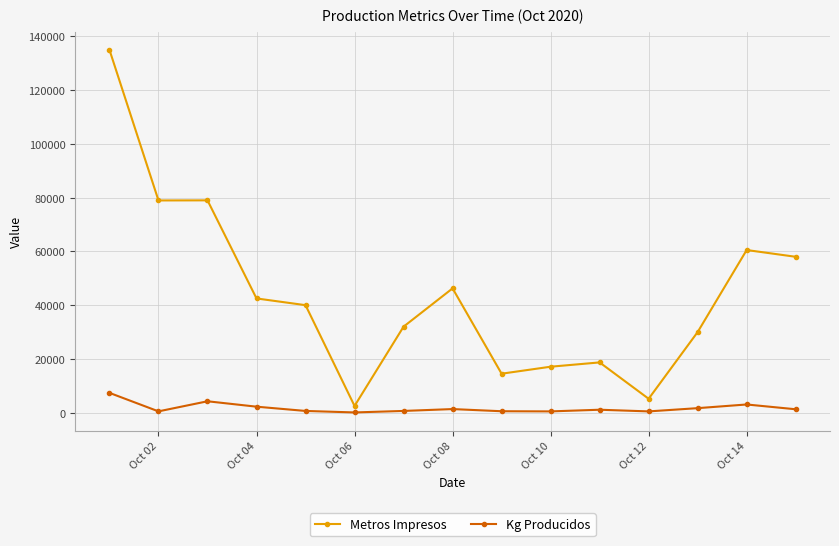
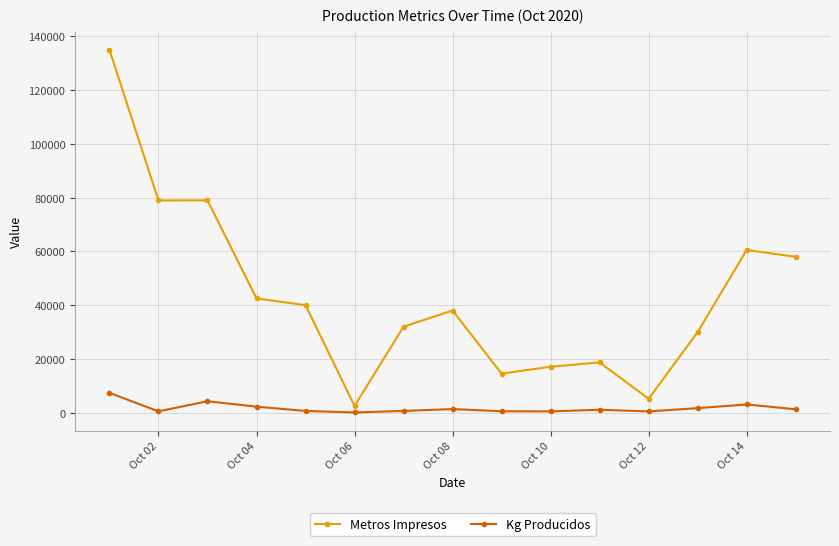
Metros Impresos, Oct 08: 46000 -> 38000
